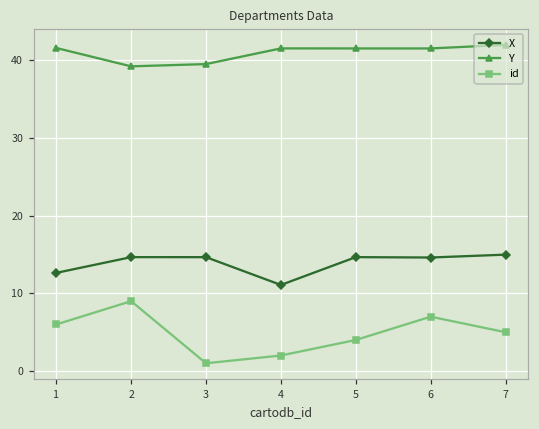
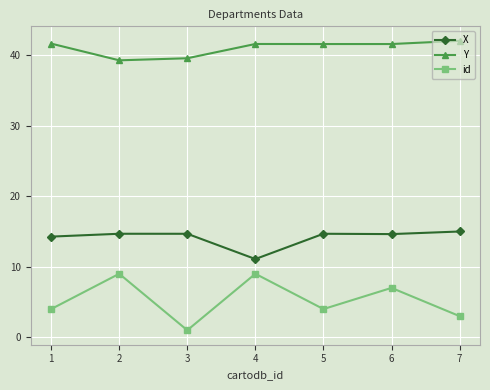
X, 1: 13 -> 14
id, 1: 6 -> 4
id, 4: 2 -> 9
id, 7: 5 -> 3
